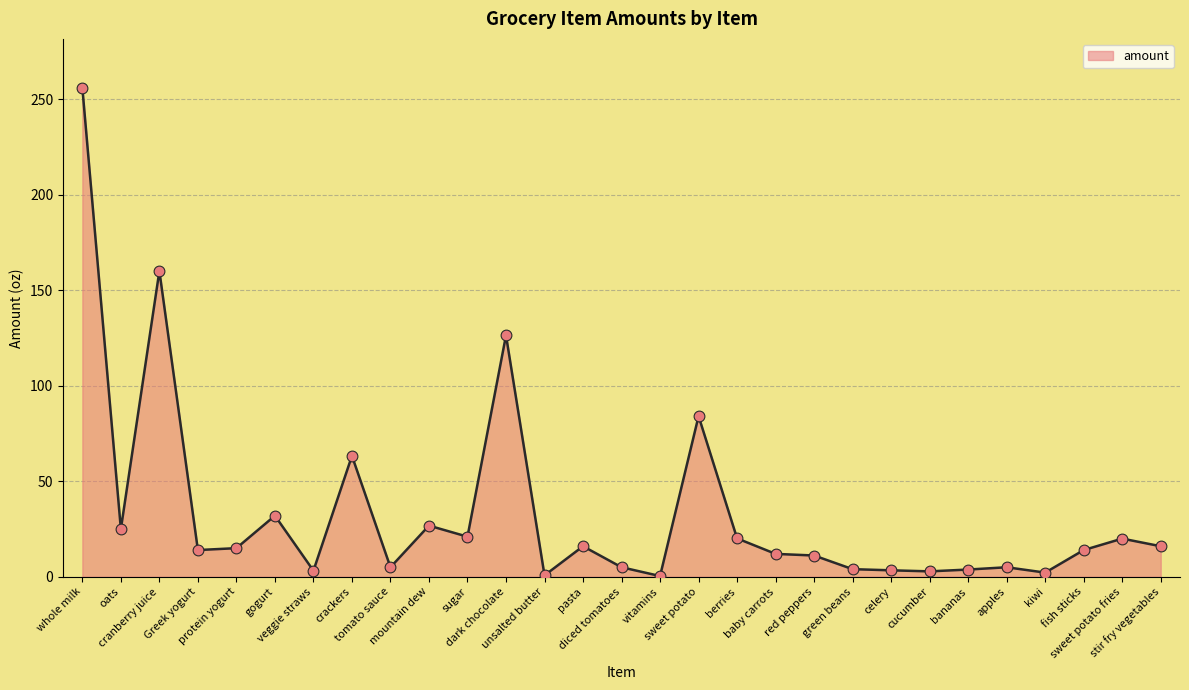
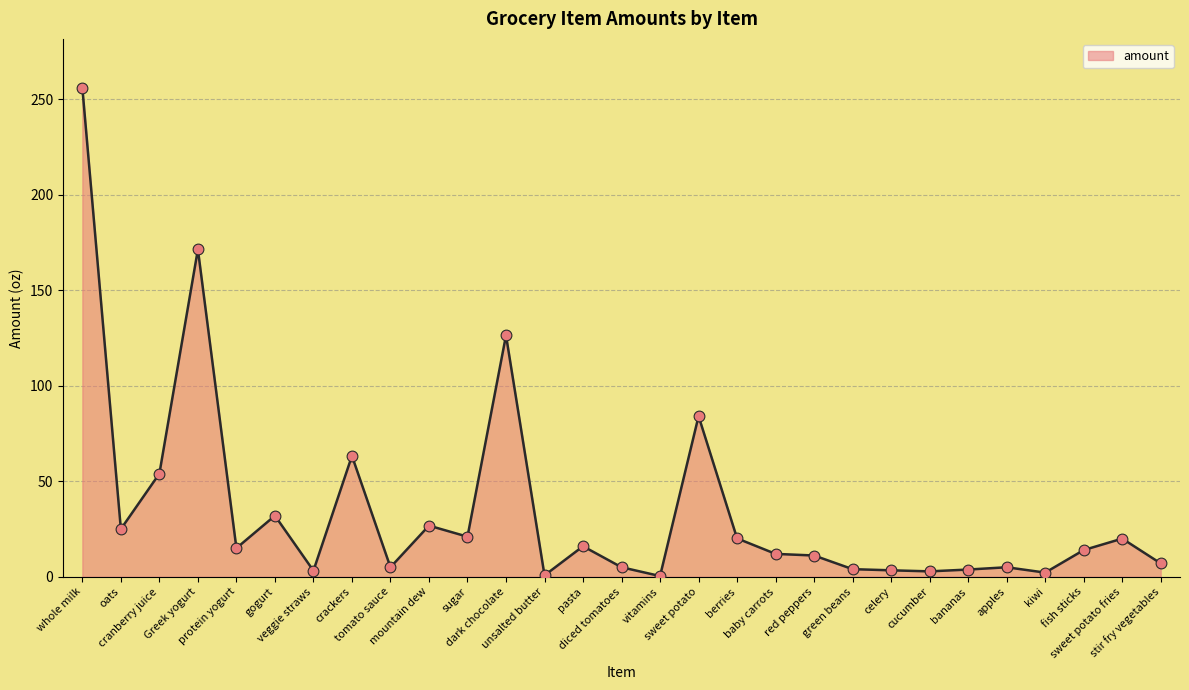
cranberry juice: 160 -> 54
Greek yogurt: 14 -> 171
stir fry vegetables: 16 -> 7
